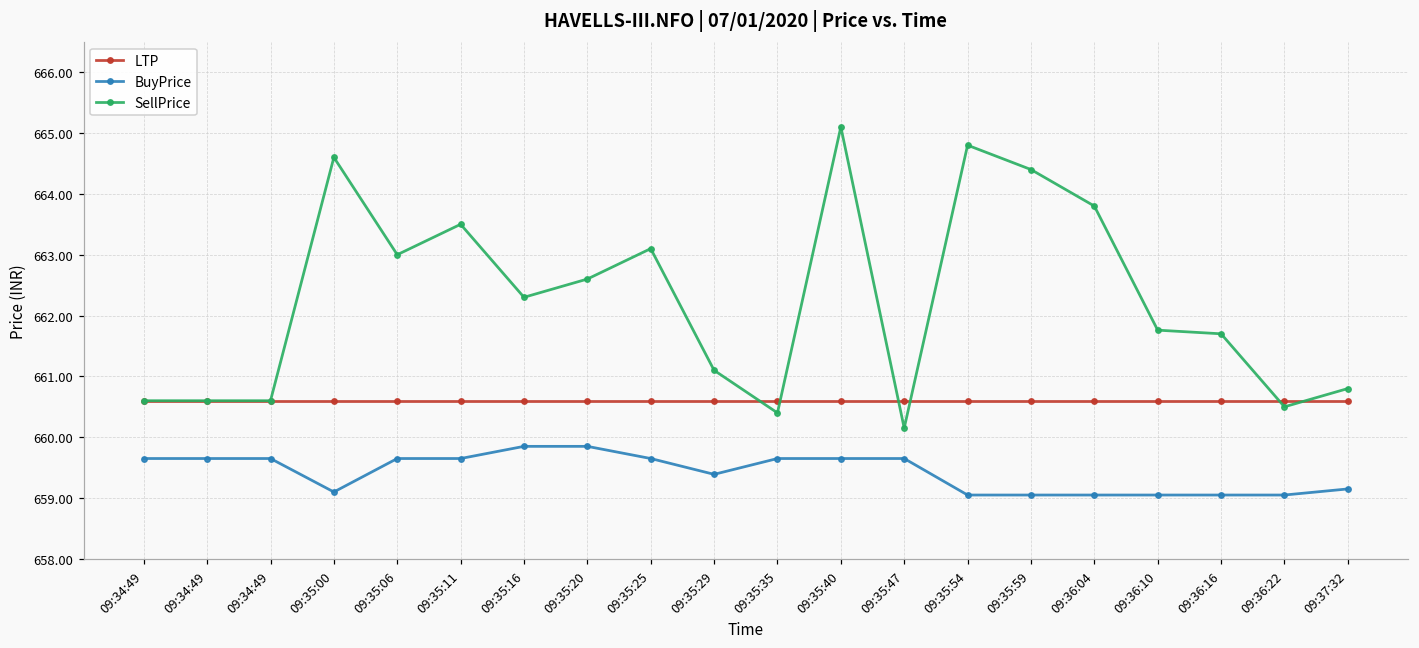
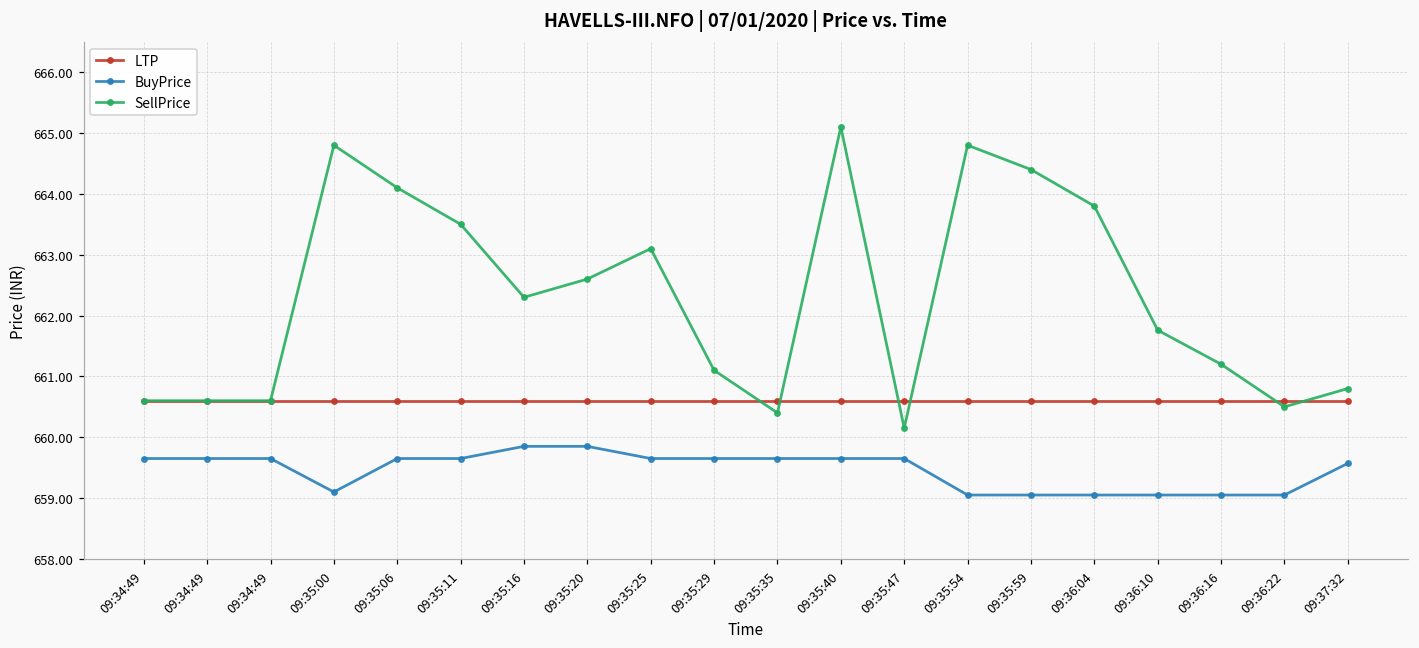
SellPrice, 09:35:00: 664.6 -> 664.8
SellPrice, 09:35:06: 663.0 -> 664.1
BuyPrice, 09:35:29: 659.4 -> 659.7
SellPrice, 09:36:16: 661.7 -> 661.2
BuyPrice, 09:37:32: 659.2 -> 659.6
